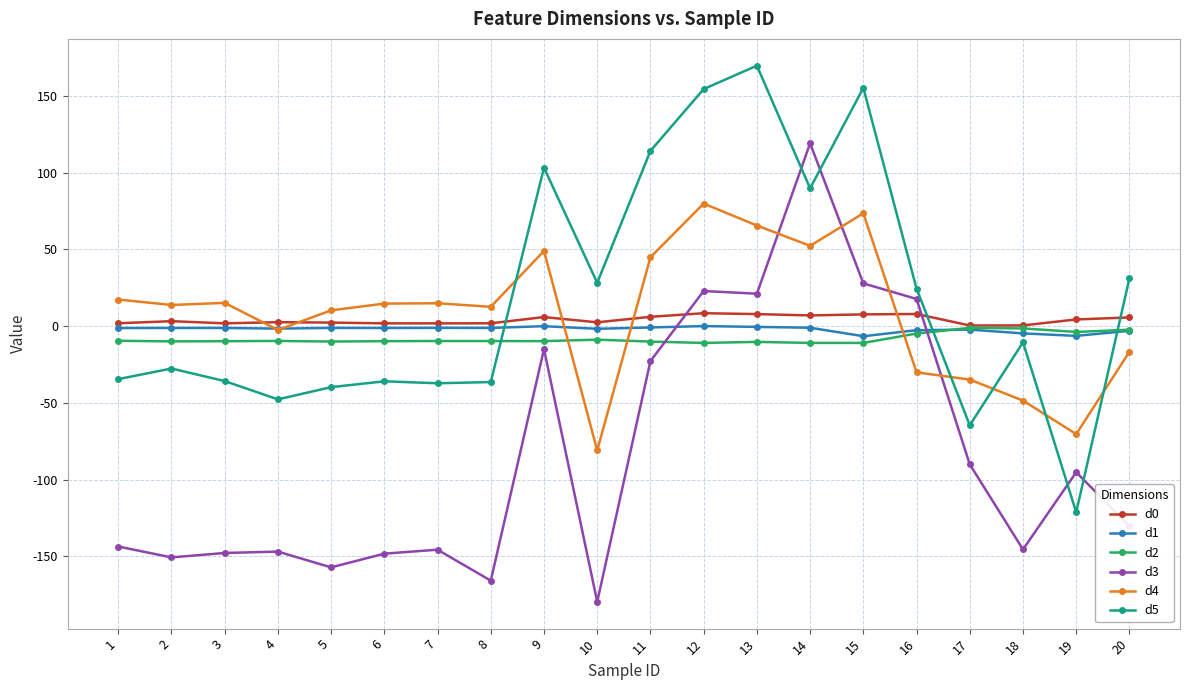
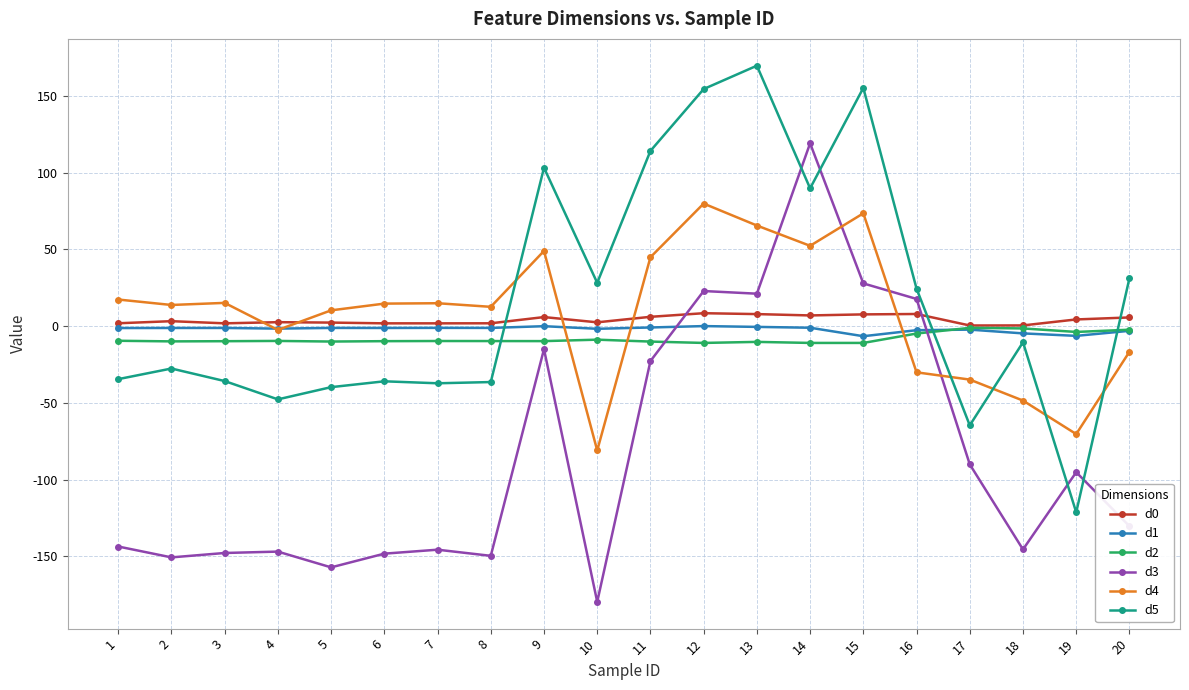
d3, 8: -166 -> -150
